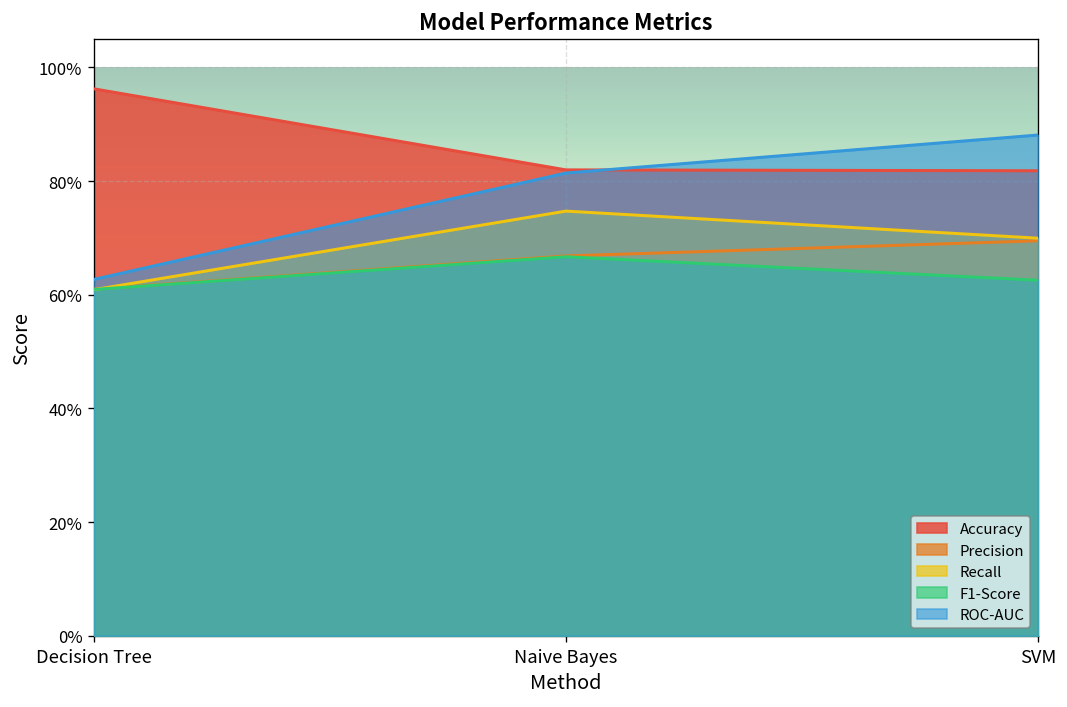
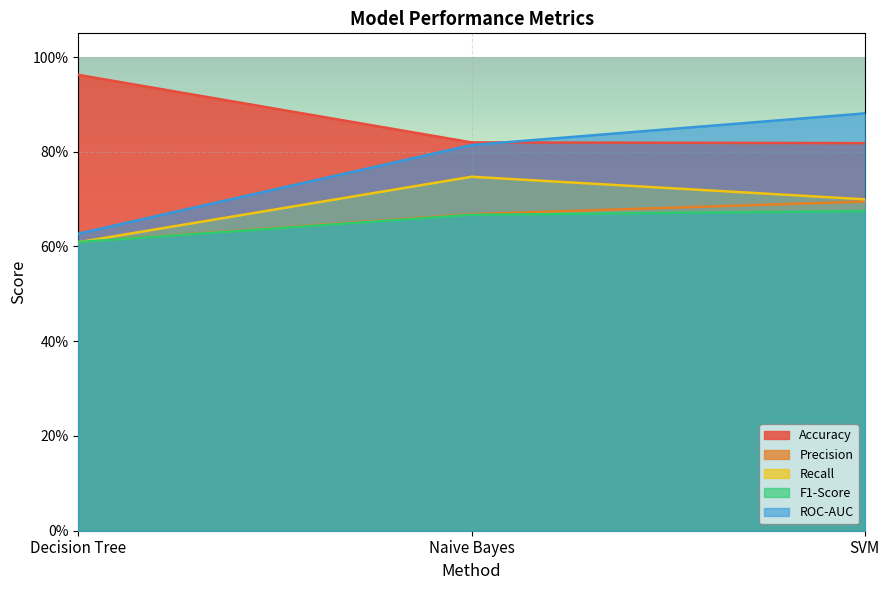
F1-Score, SVM: 63% -> 67%
